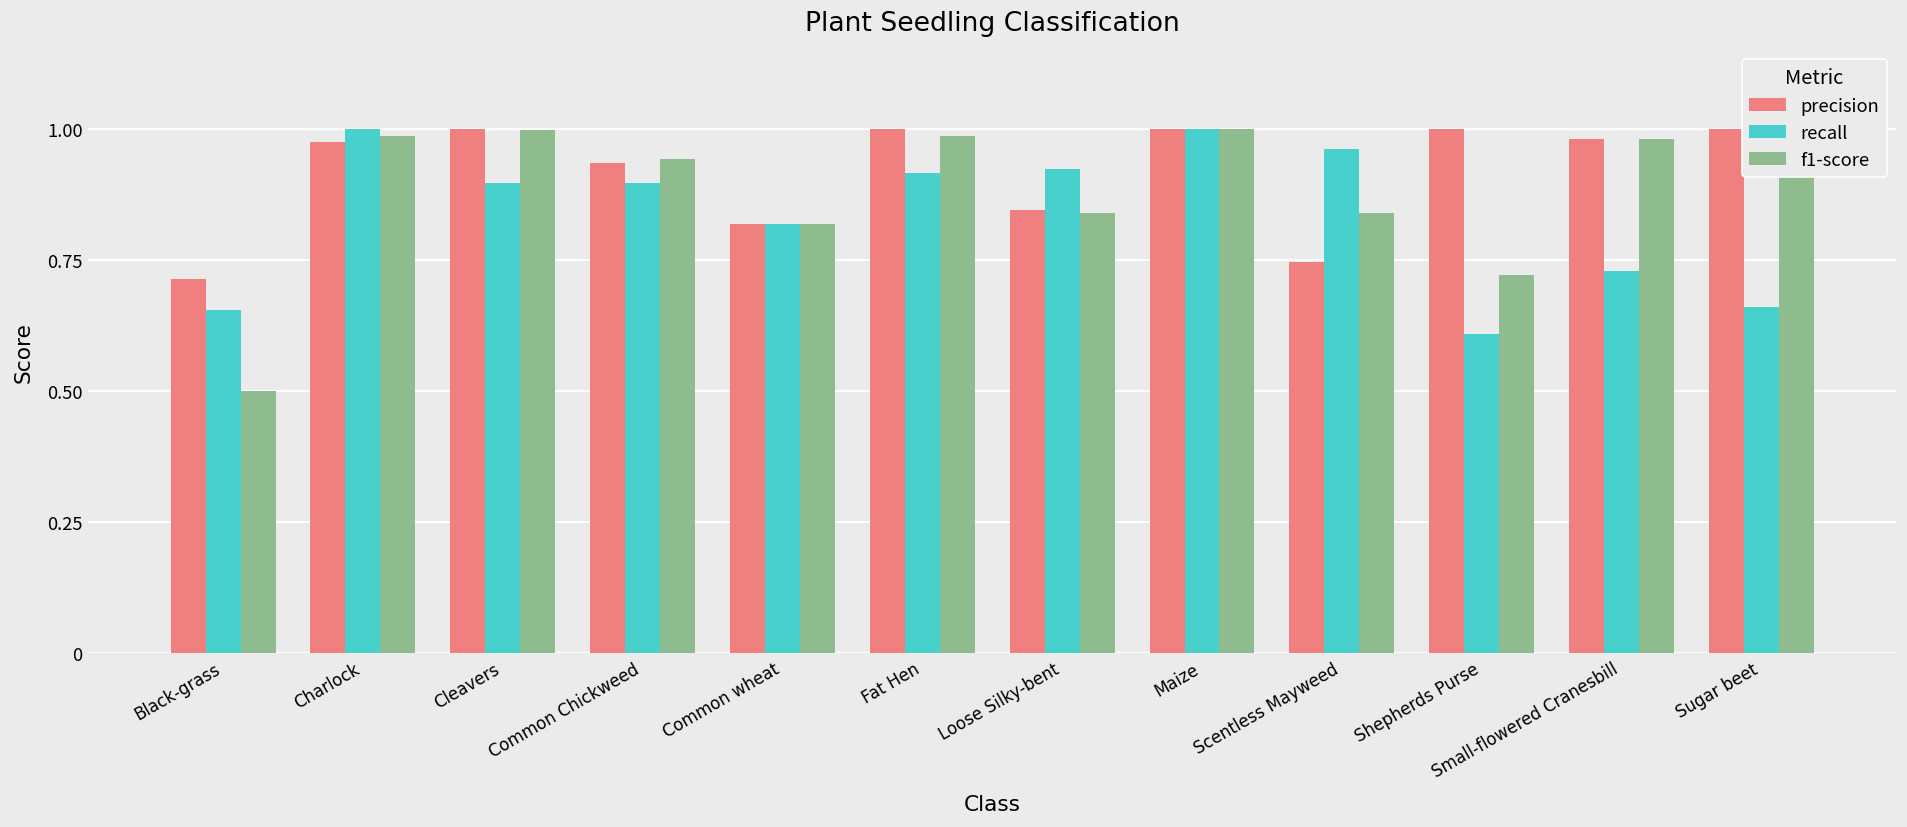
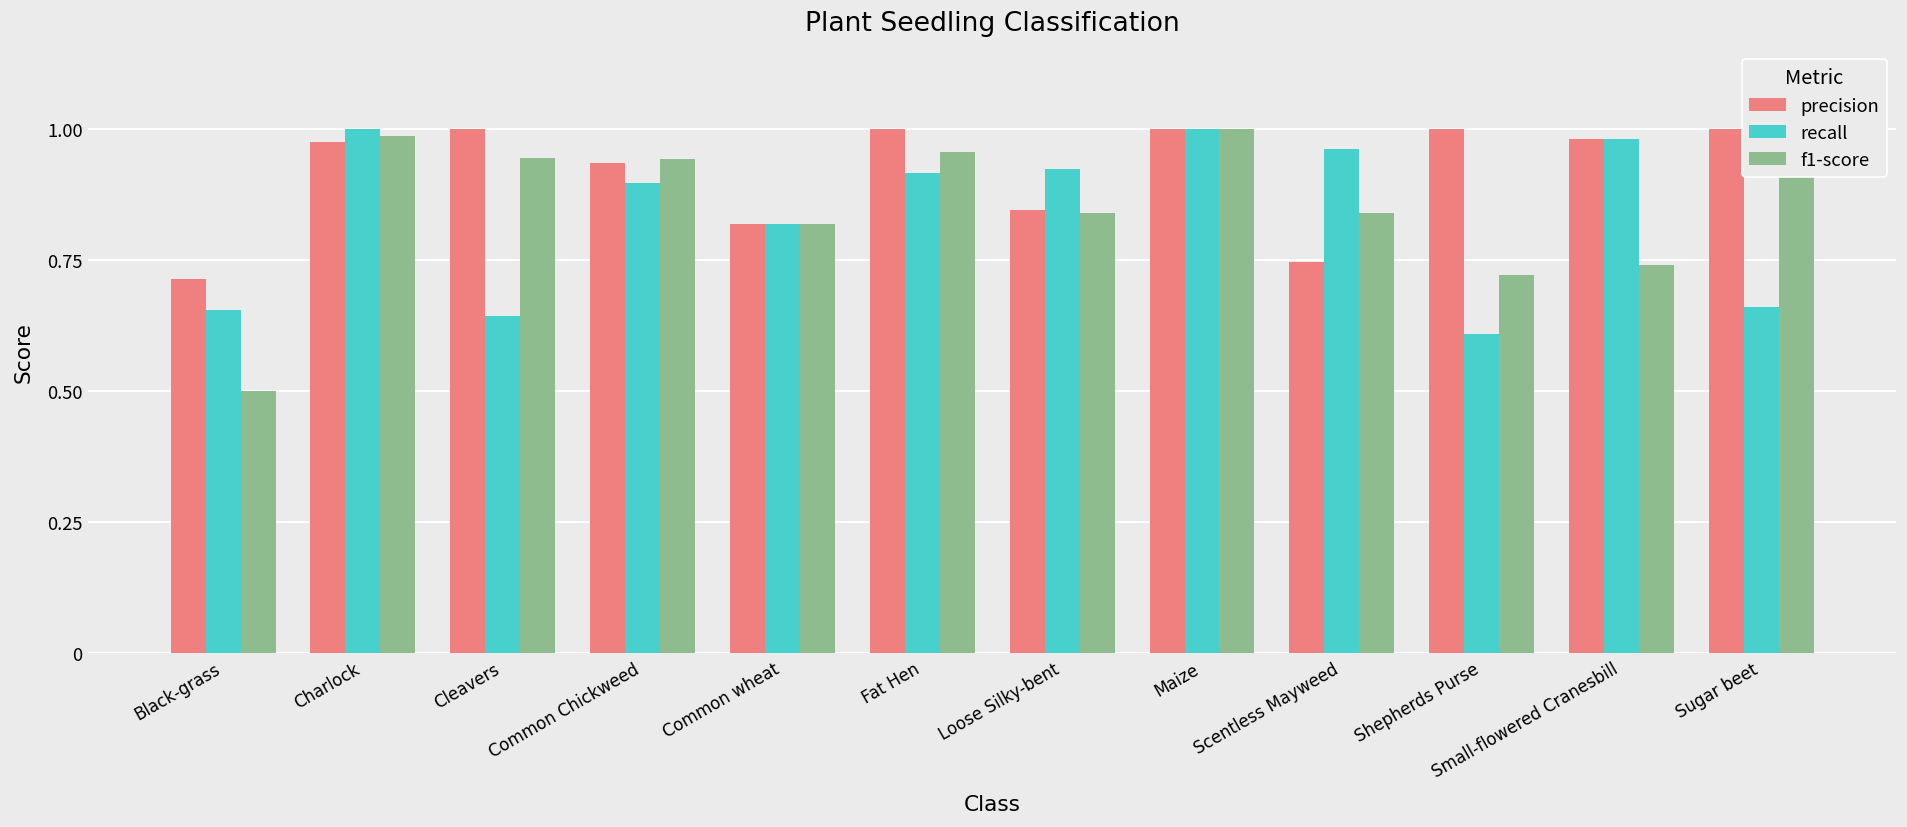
recall, Cleavers: 0.90 -> 0.64
f1-score, Cleavers: 1.00 -> 0.95
f1-score, Fat Hen: 0.99 -> 0.96
recall, Small-flowered Cranesbill: 0.73 -> 0.98
f1-score, Small-flowered Cranesbill: 0.98 -> 0.74
